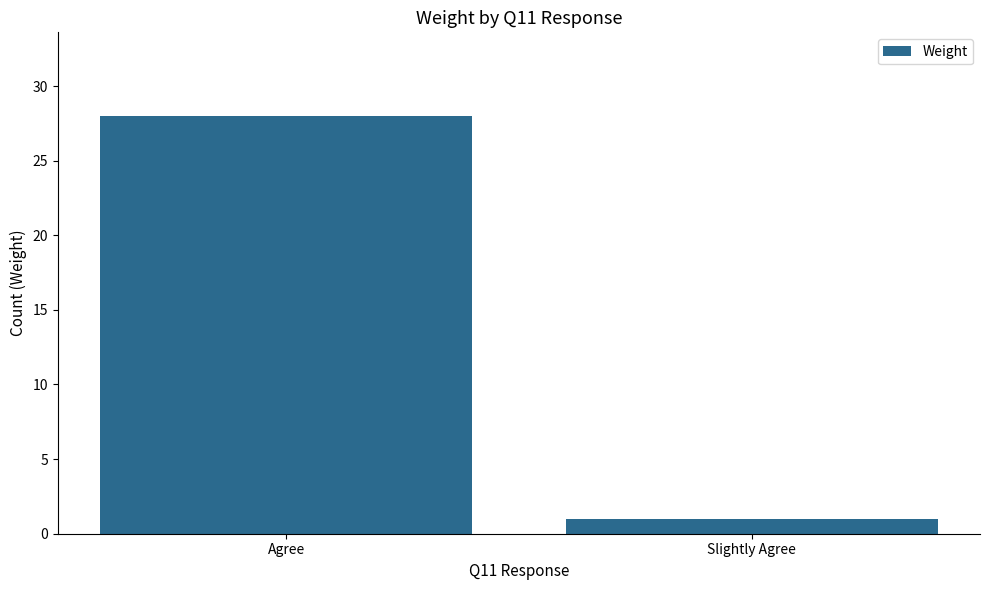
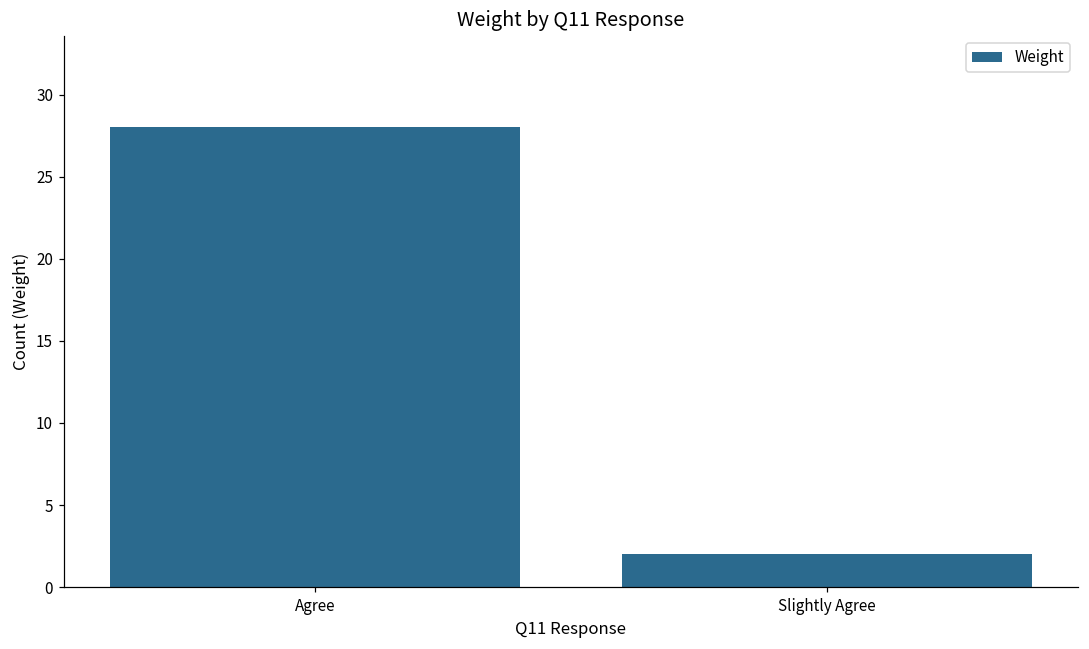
Slightly Agree: 1 -> 2
